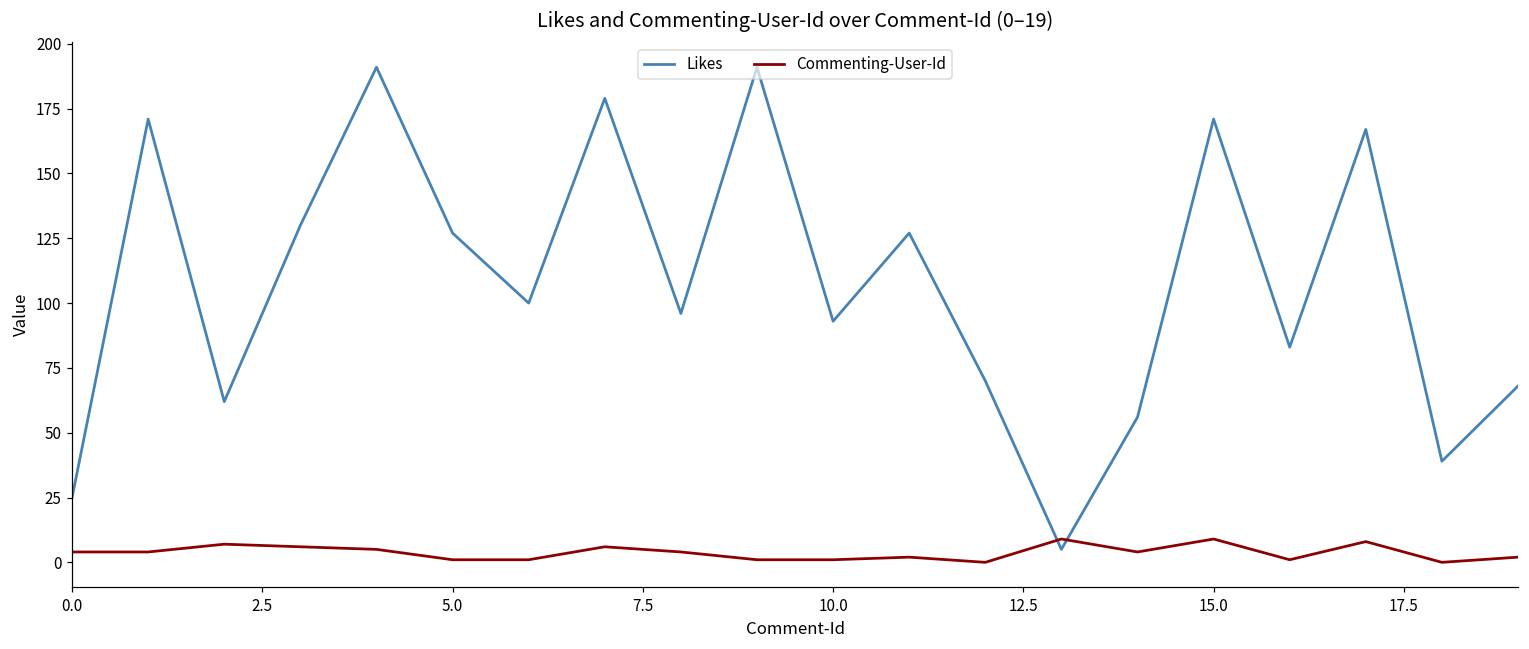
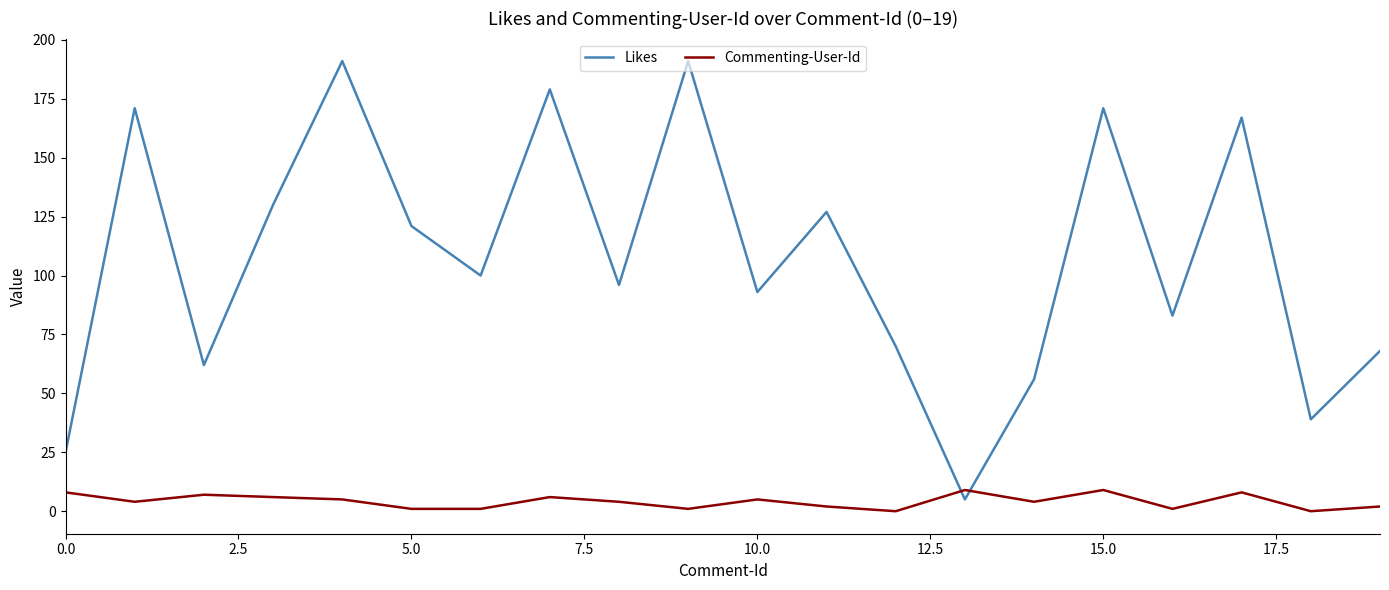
Commenting-User-Id, 0.0: 4 -> 8
Likes, 5.0: 127 -> 121
Commenting-User-Id, 10.0: 1 -> 5
